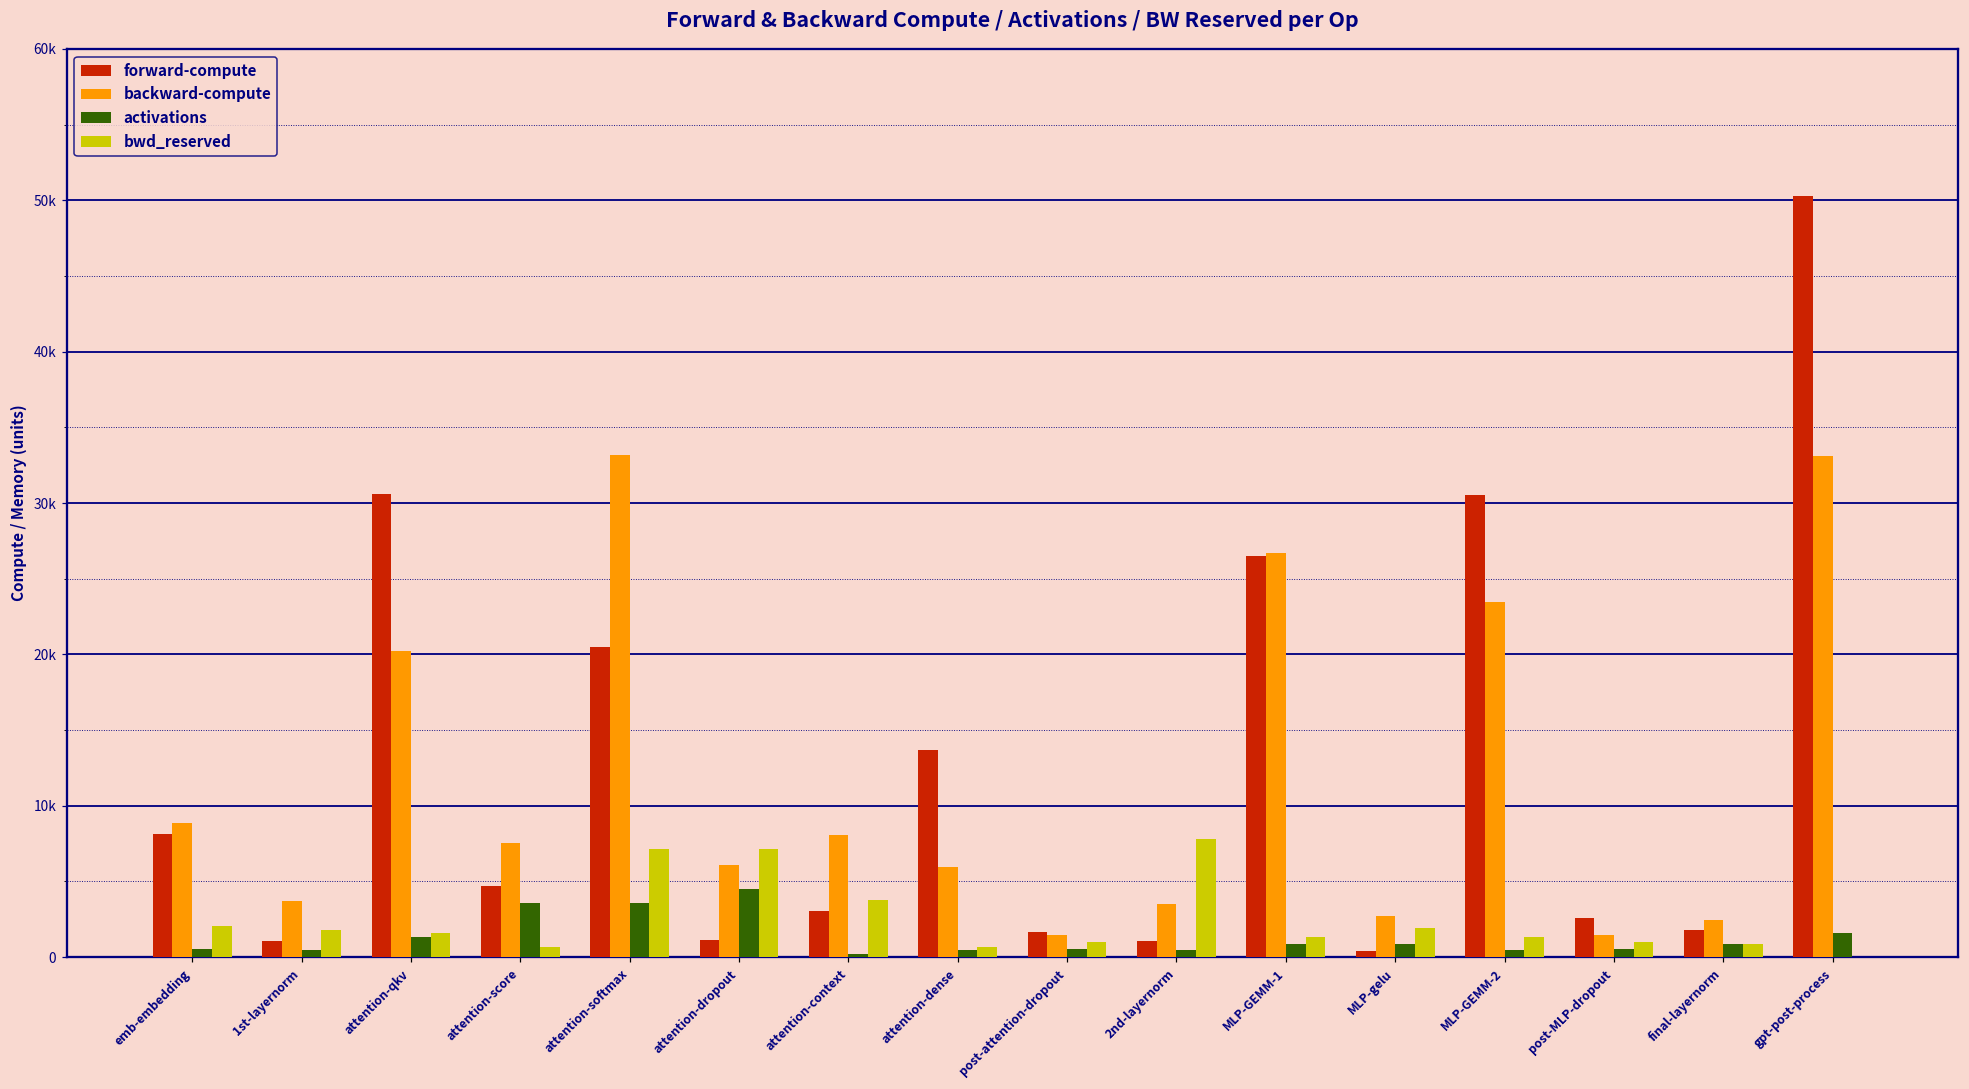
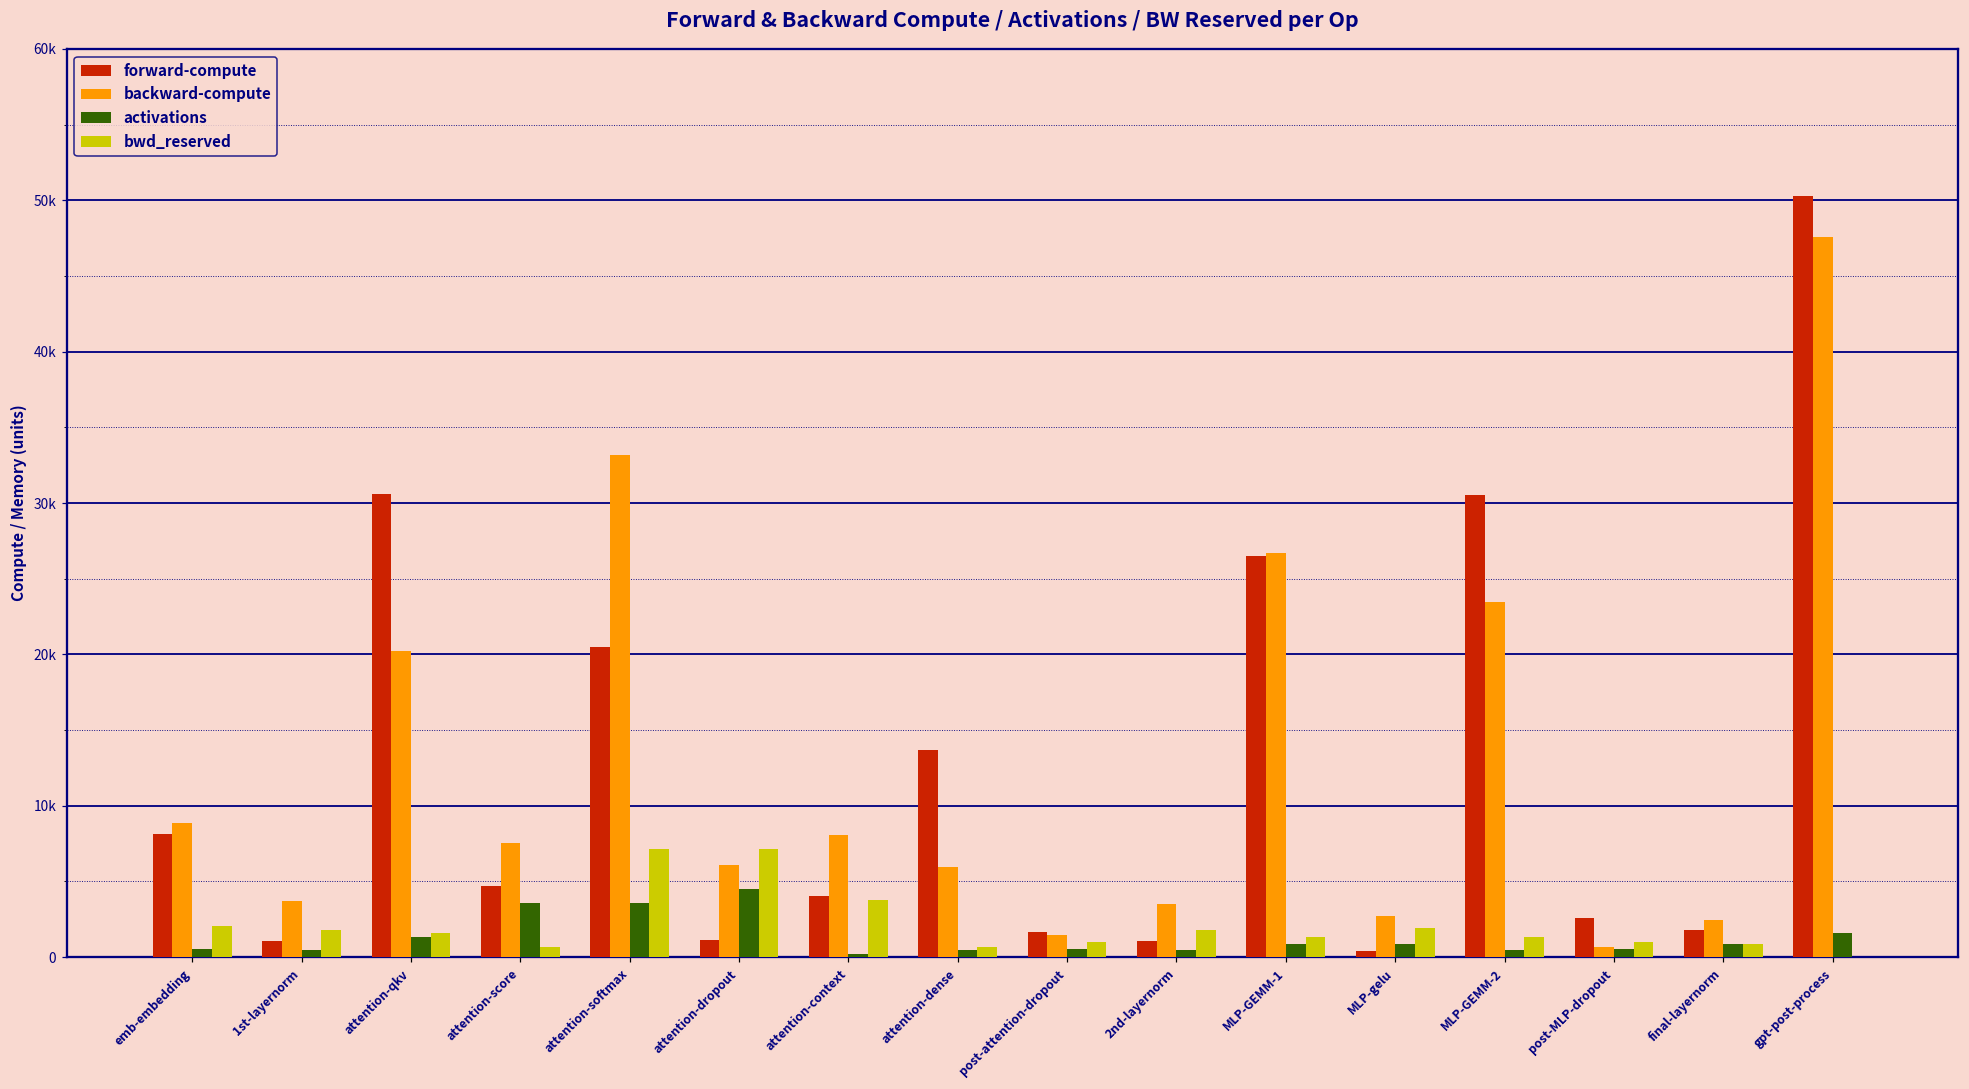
forward-compute, attention-context: 3000 -> 4000
bwd_reserved, 2nd-layernorm: 7800 -> 1800
backward-compute, post-MLP-dropout: 1400 -> 700
backward-compute, gpt-post-process: 33100 -> 47500
